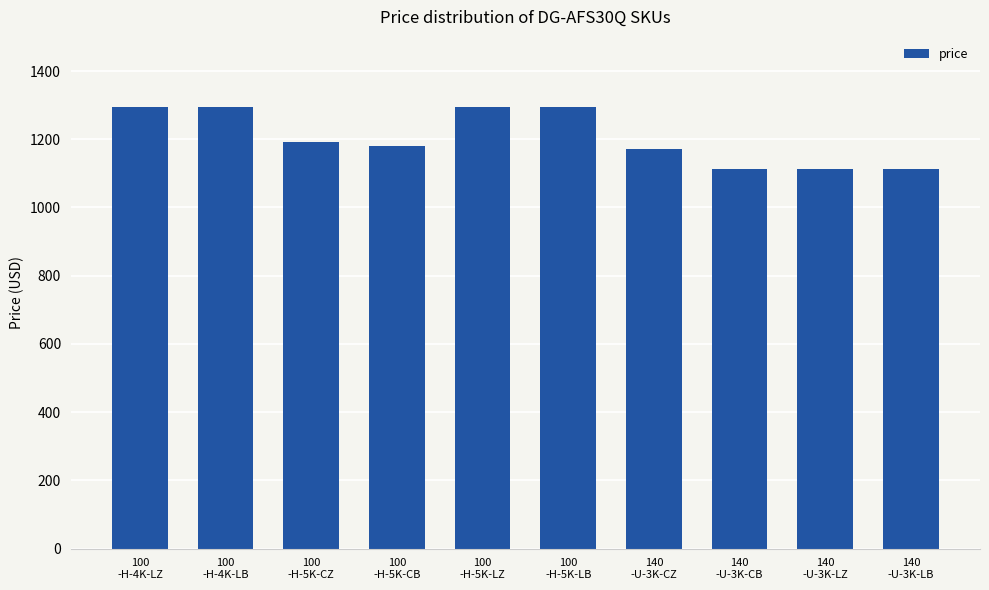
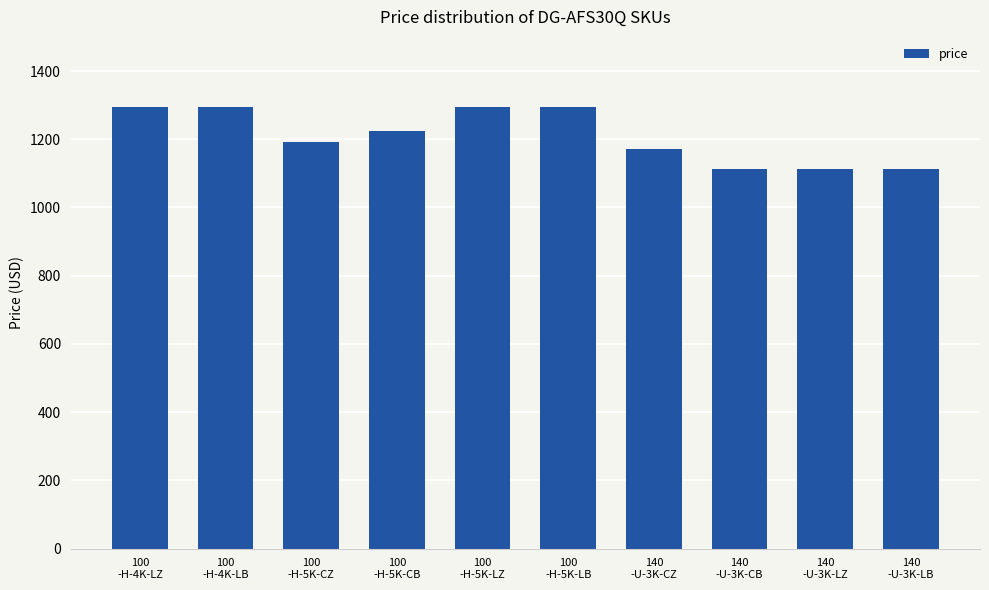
100 -H-5K-CB: 1180 -> 1220
